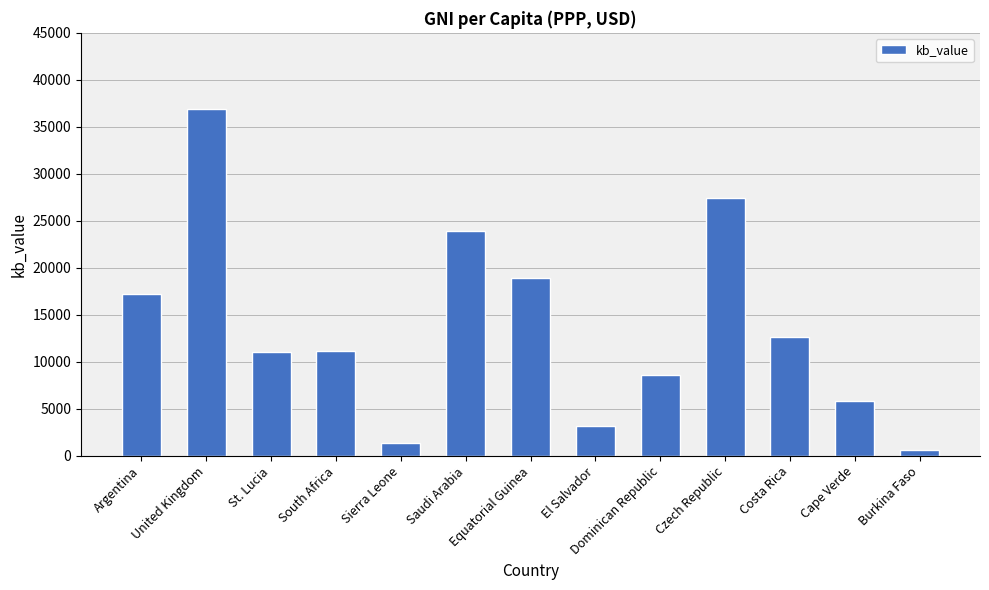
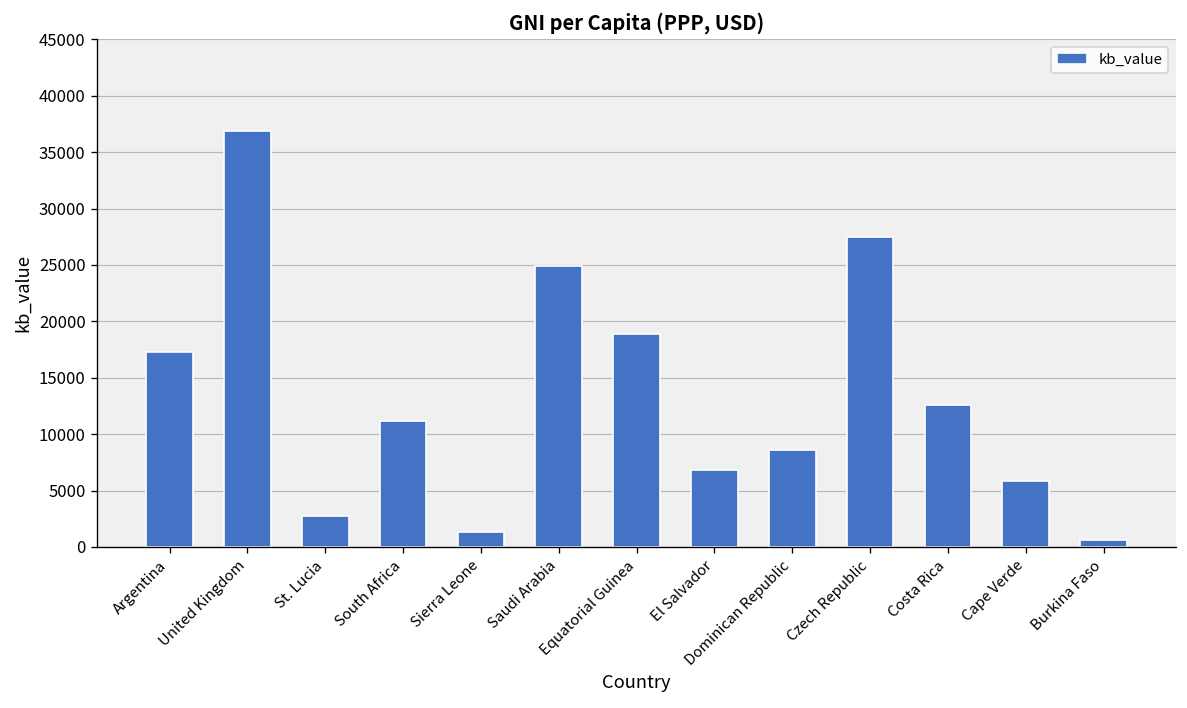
St. Lucia: 11000 -> 3000
Saudi Arabia: 24000 -> 25000
El Salvador: 3000 -> 7000
